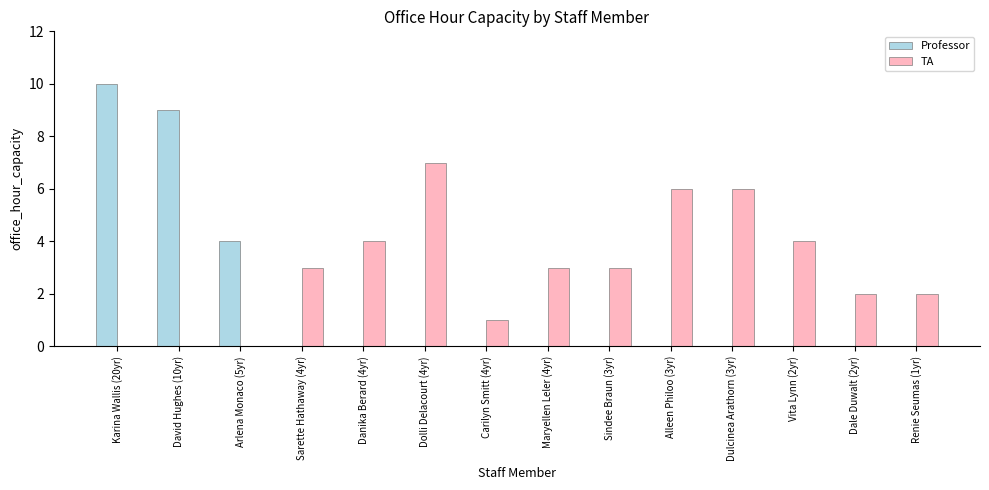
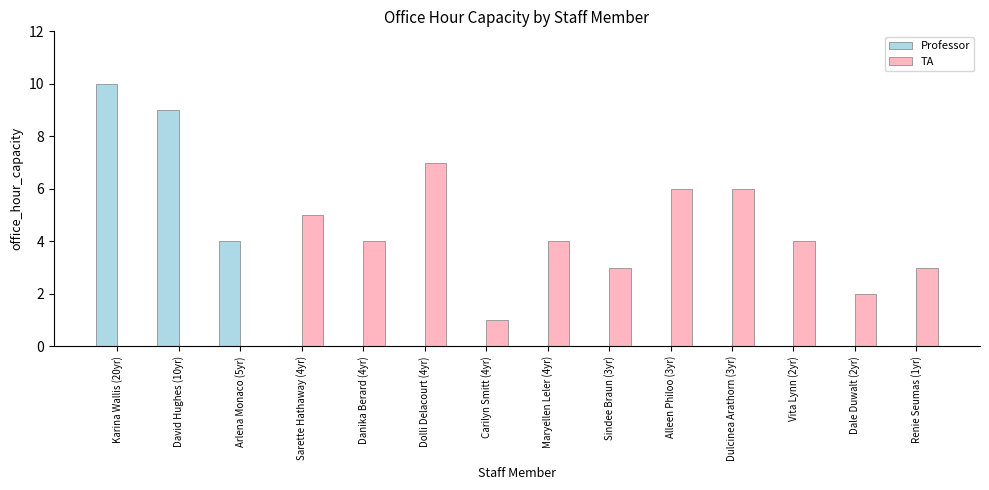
TA, Sarette Hathaway (4yr): 3 -> 5
TA, Maryellen Leler (4yr): 3 -> 4
TA, Renie Seumas (1yr): 2 -> 3
